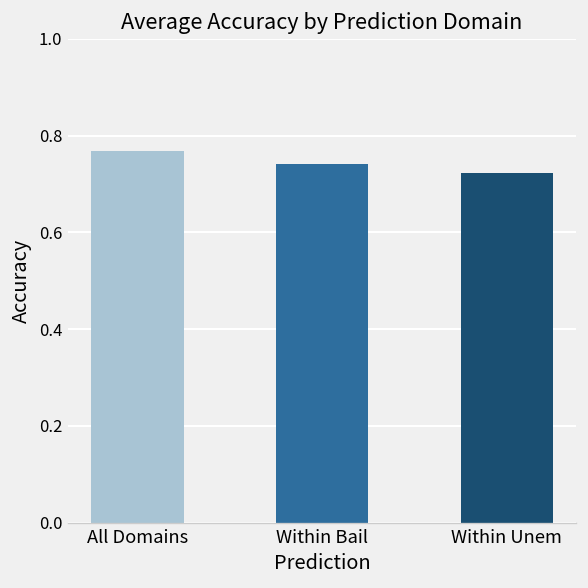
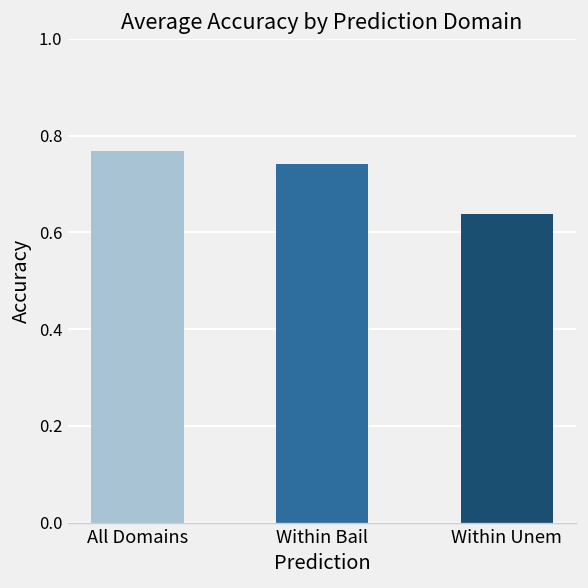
Within Unem: 0.72 -> 0.64
